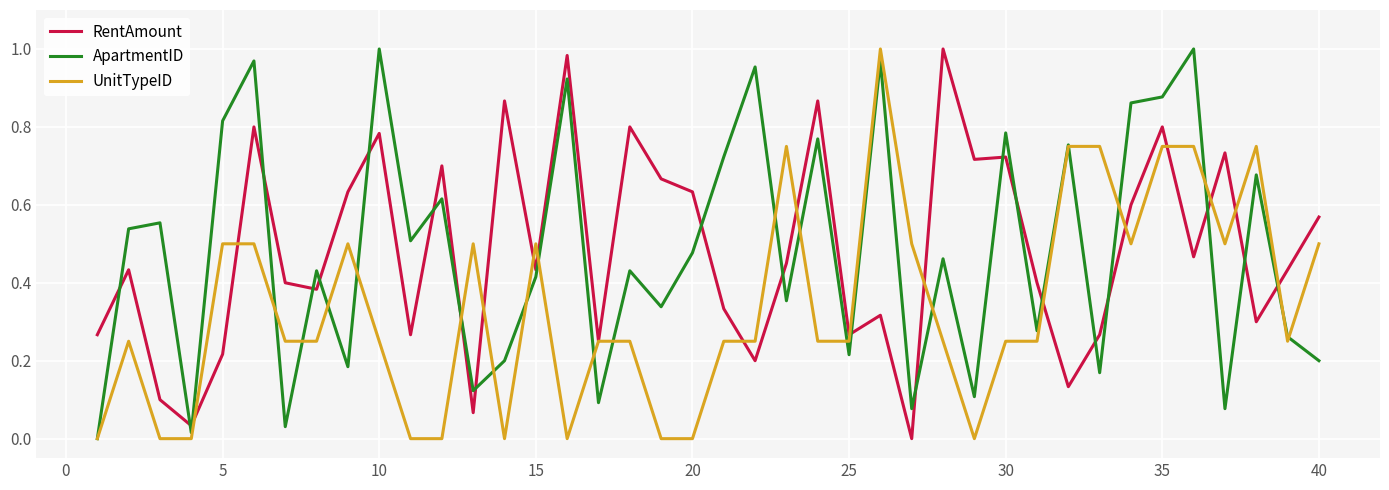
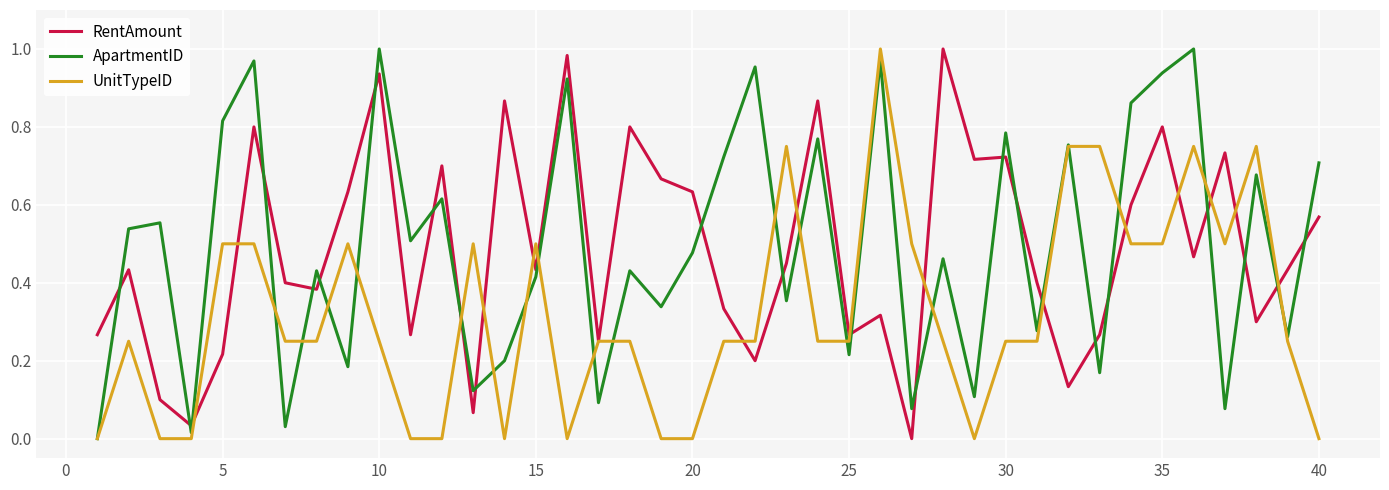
RentAmount, 10: 0.78 -> 0.94
ApartmentID, 35: 0.88 -> 0.94
UnitTypeID, 35: 0.75 -> 0.50
ApartmentID, 40: 0.20 -> 0.71
UnitTypeID, 40: 0.50 -> 0.00
